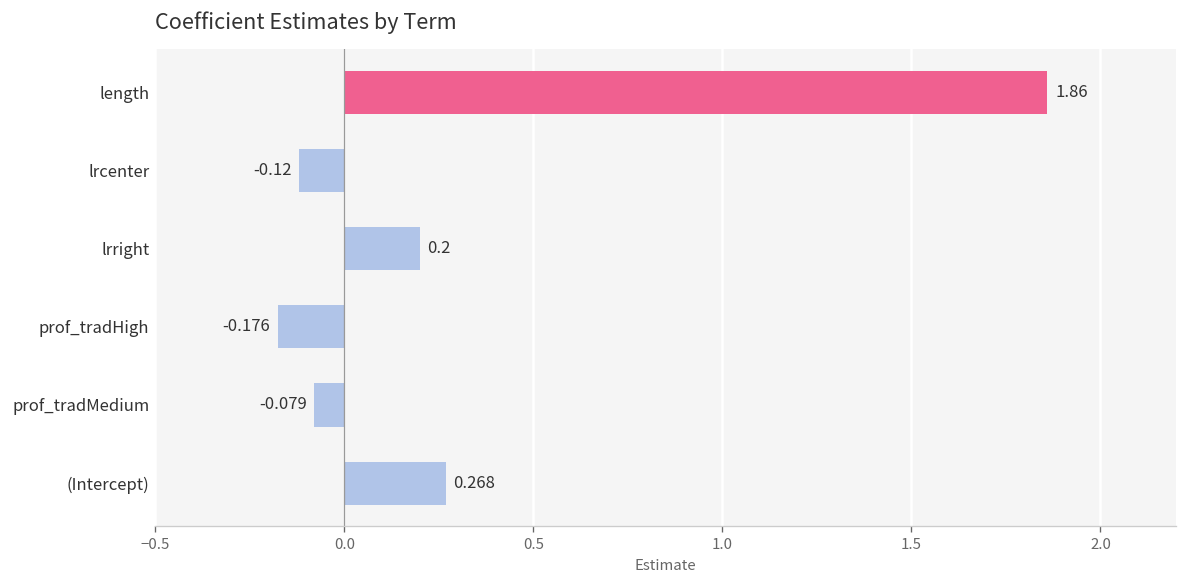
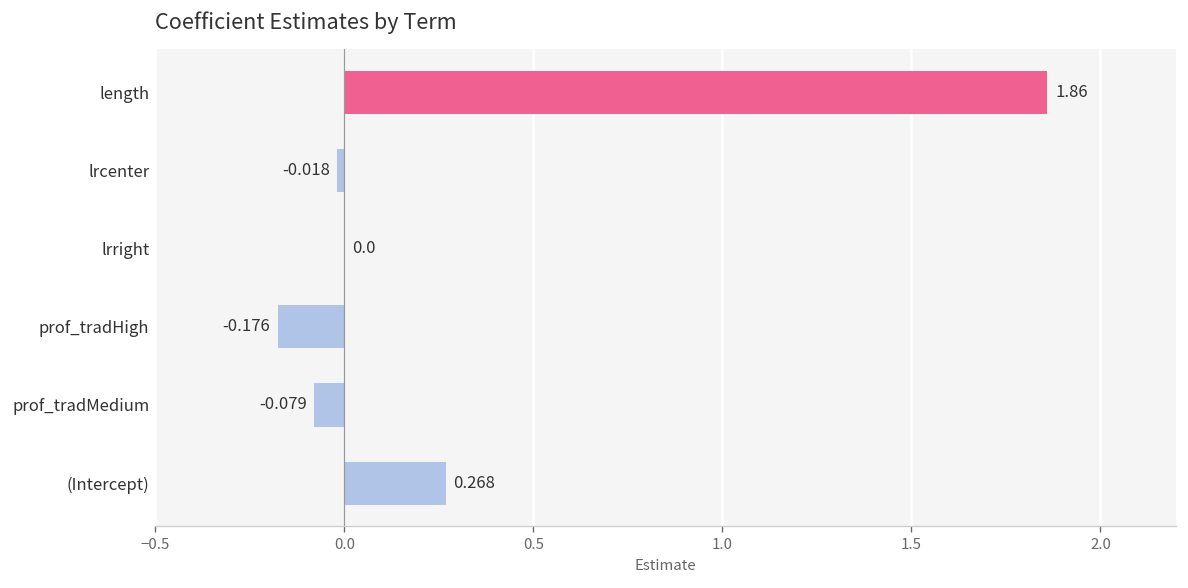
lrcenter: -0.12 -> -0.018
lrright: 0.2 -> 0.0
